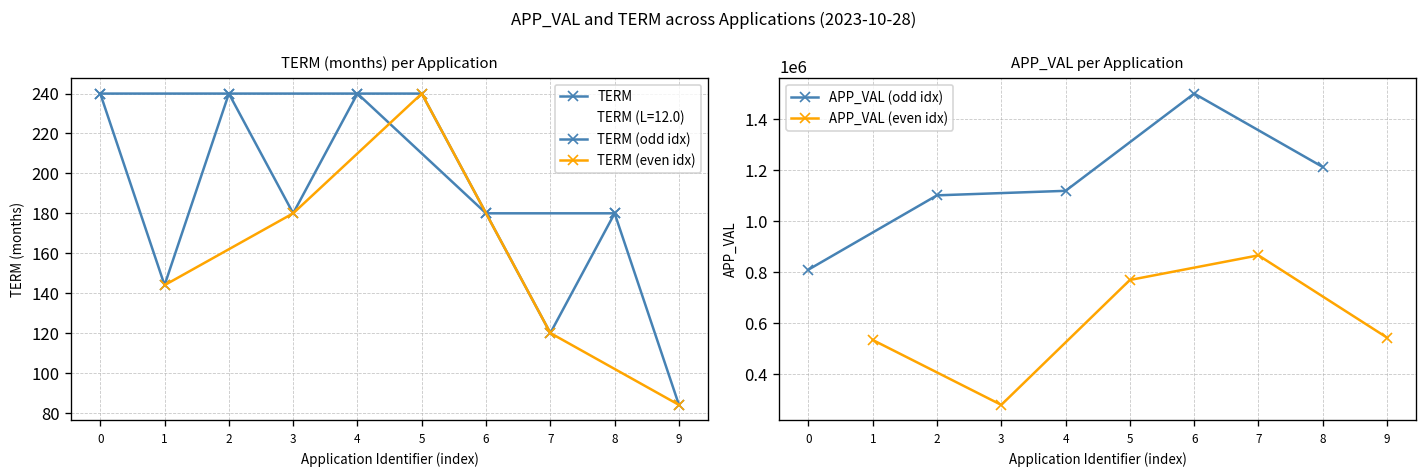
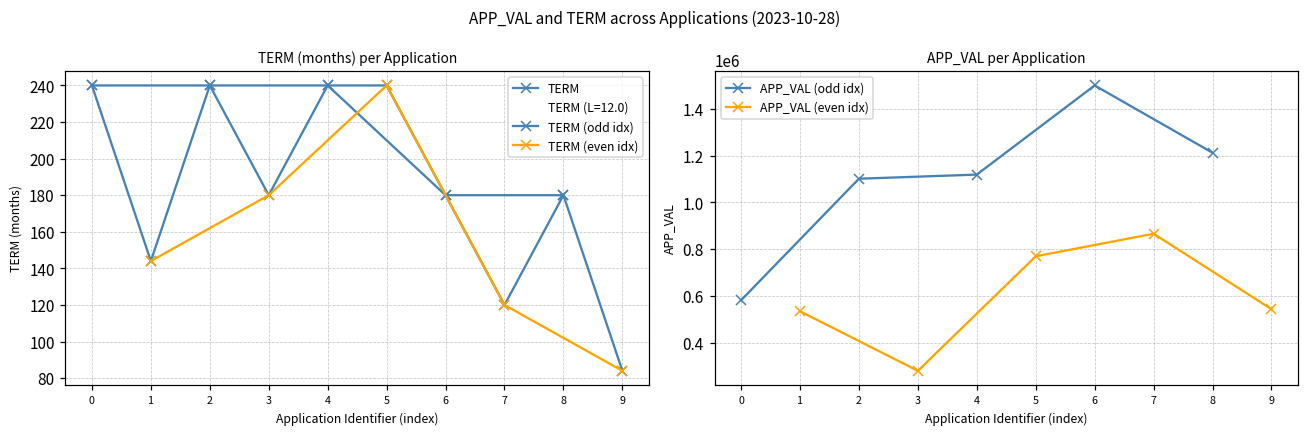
APP_VAL per Application, APP_VAL (odd idx), 0: 810000 -> 580000
